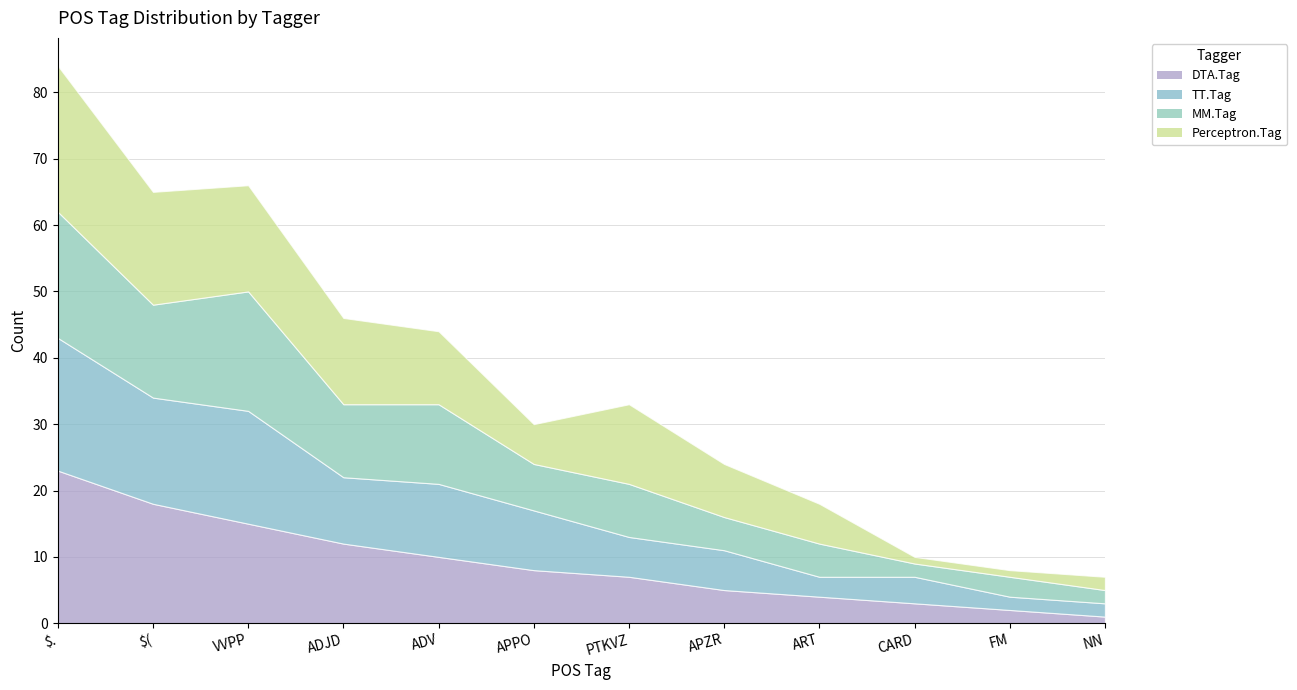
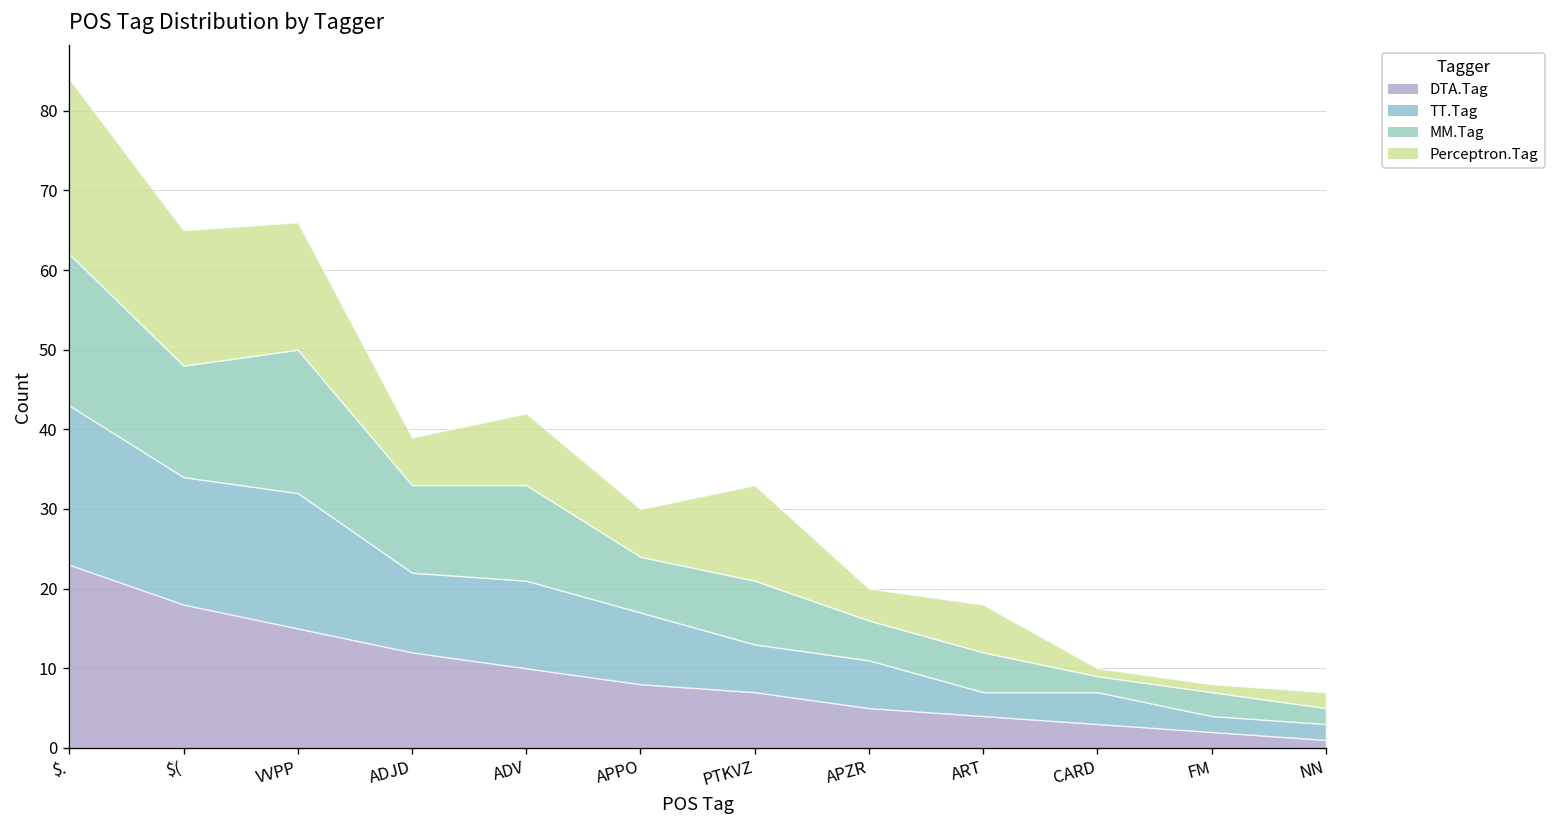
Perceptron.Tag, ADJD: 13 -> 6
Perceptron.Tag, ADV: 11 -> 9
Perceptron.Tag, APZR: 8 -> 4
